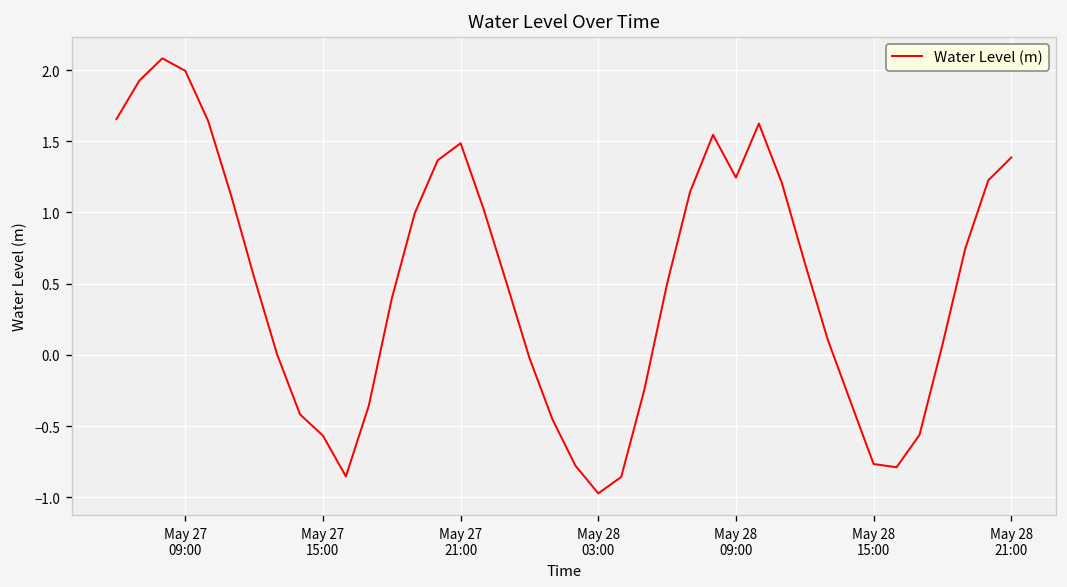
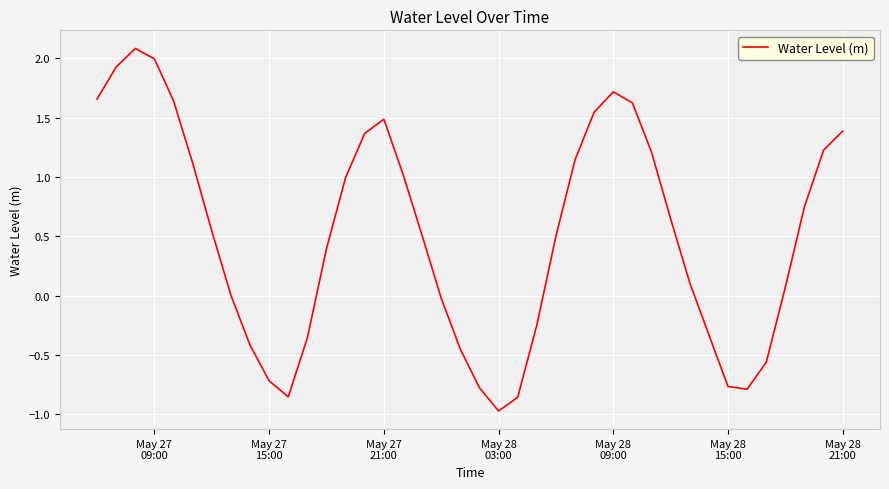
May 27 15:00: -0.57 -> -0.72
May 28 09:00: 1.24 -> 1.72
